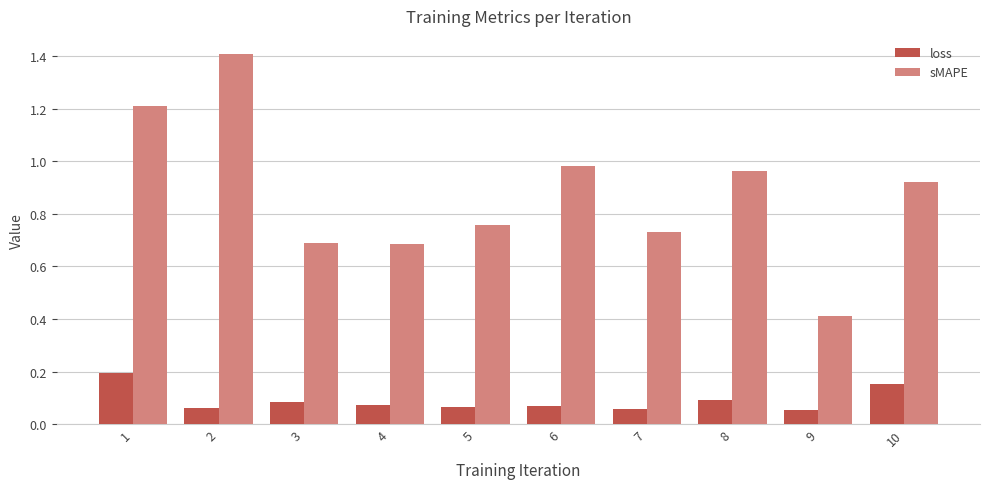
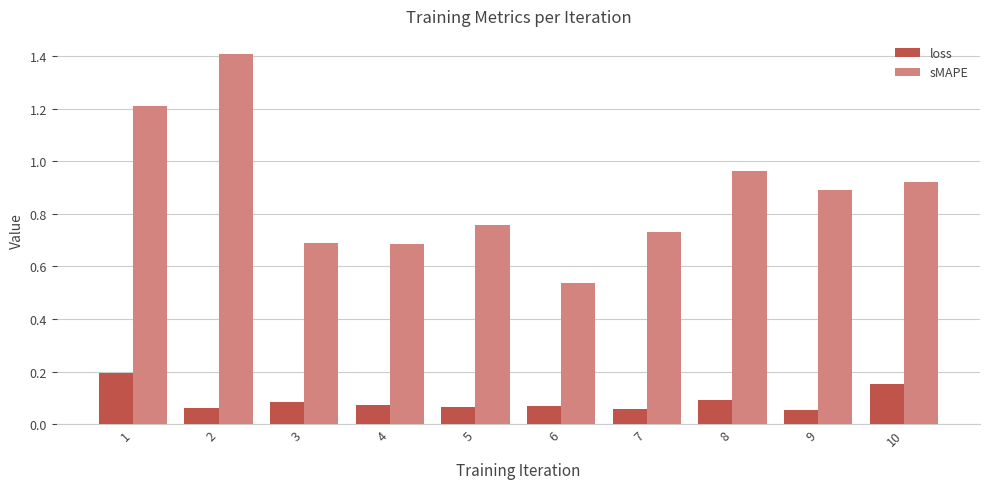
sMAPE, 6: 0.98 -> 0.54
sMAPE, 9: 0.41 -> 0.89
